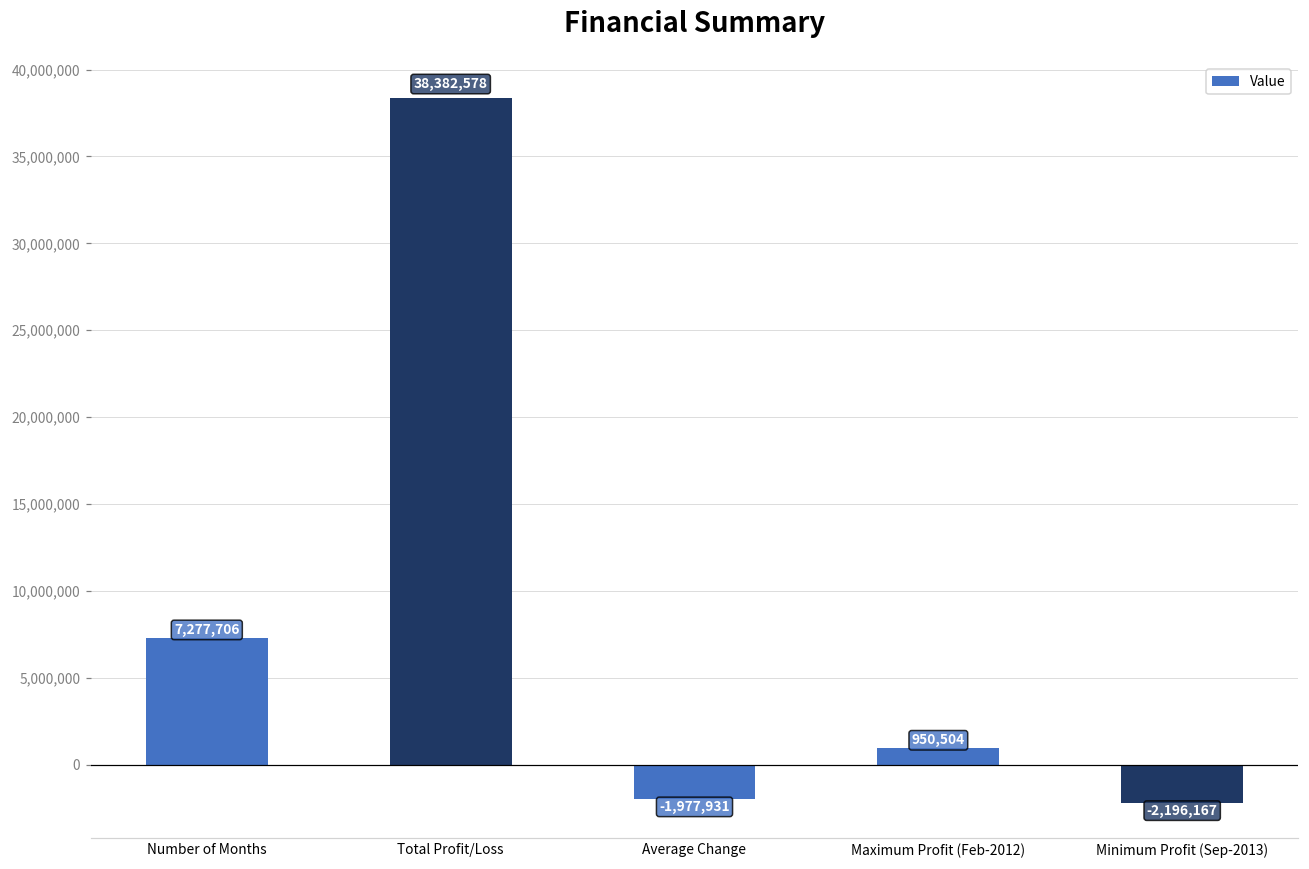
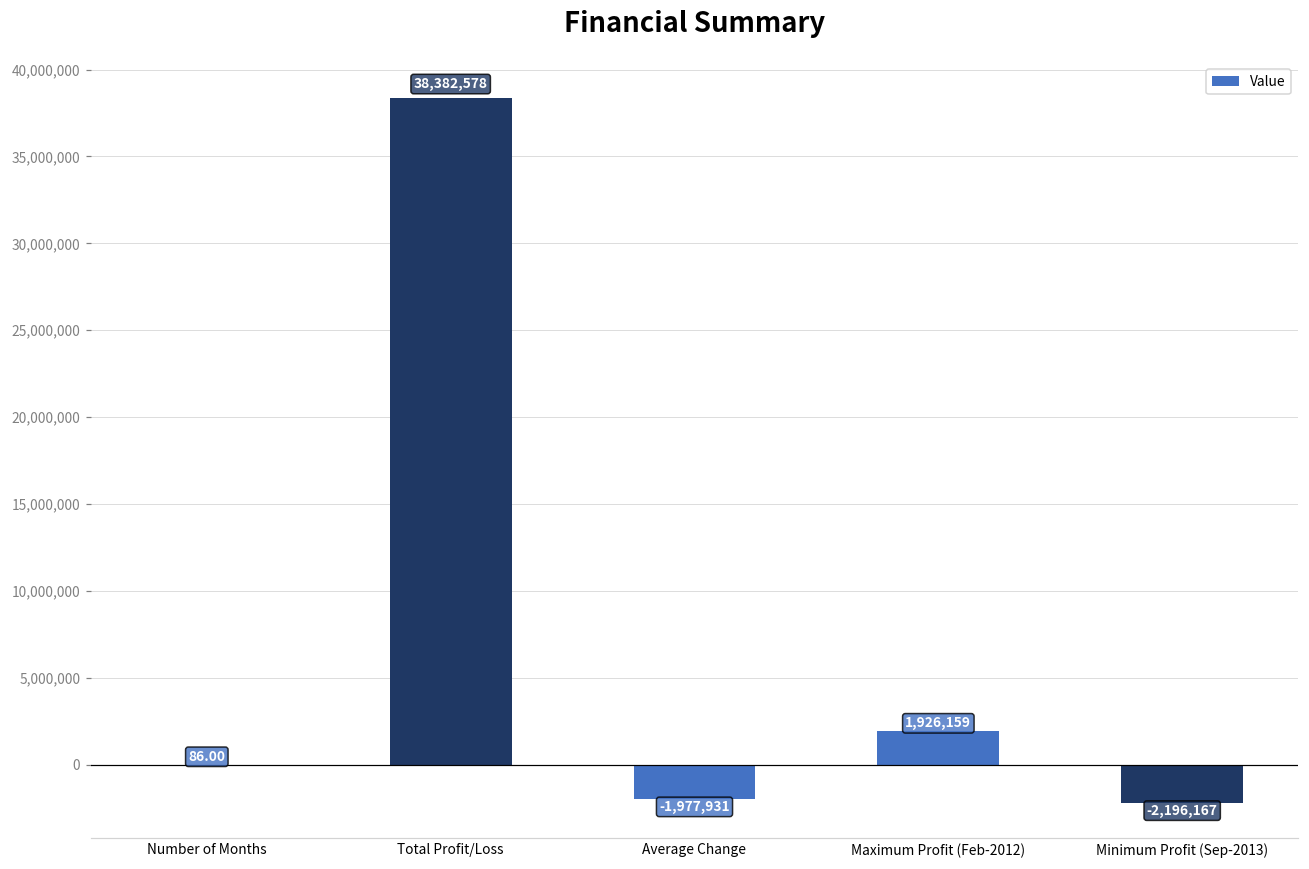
Number of Months: 7,277,706 -> 86.00
Maximum Profit (Feb-2012): 950,504 -> 1,926,159
